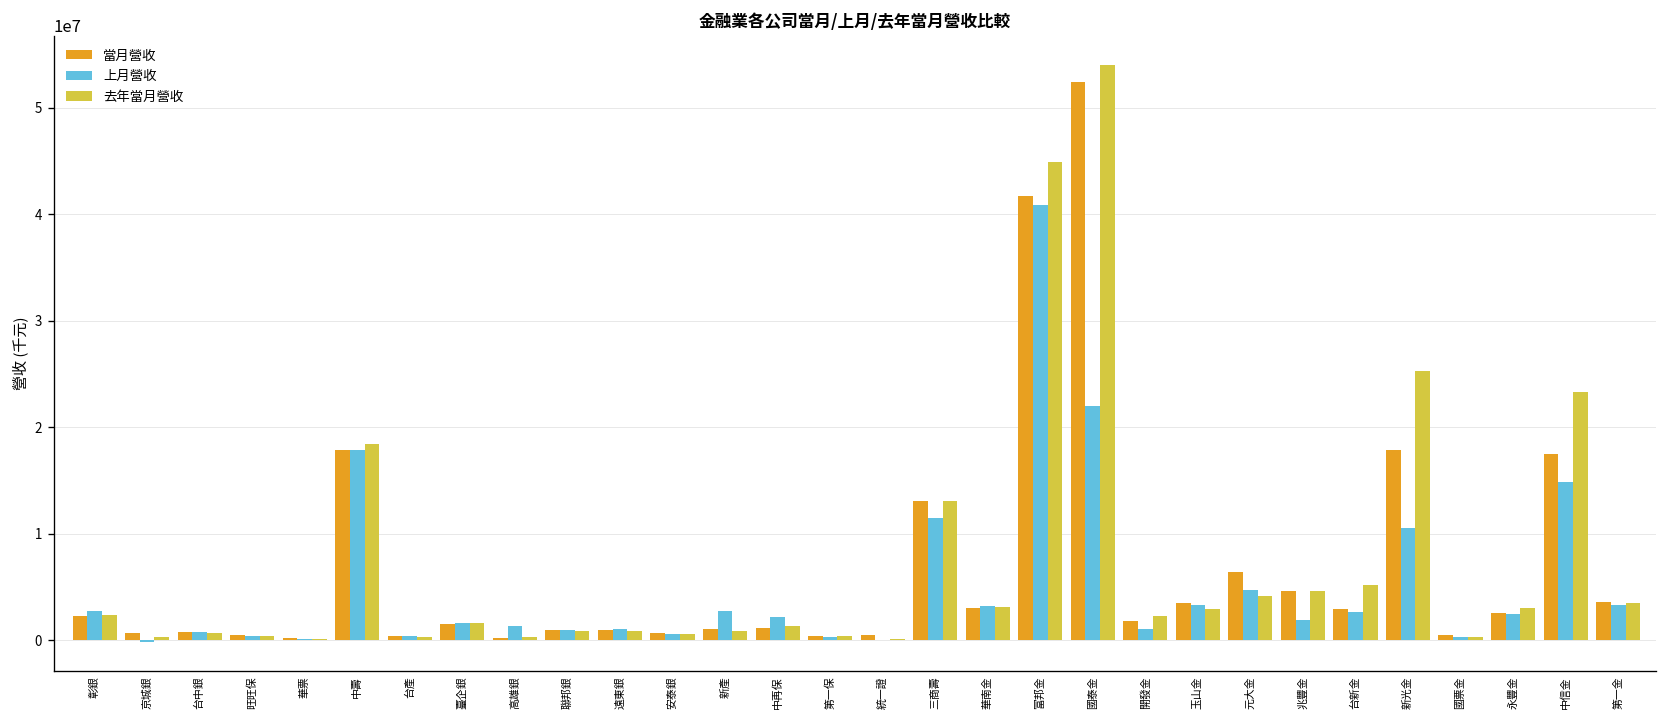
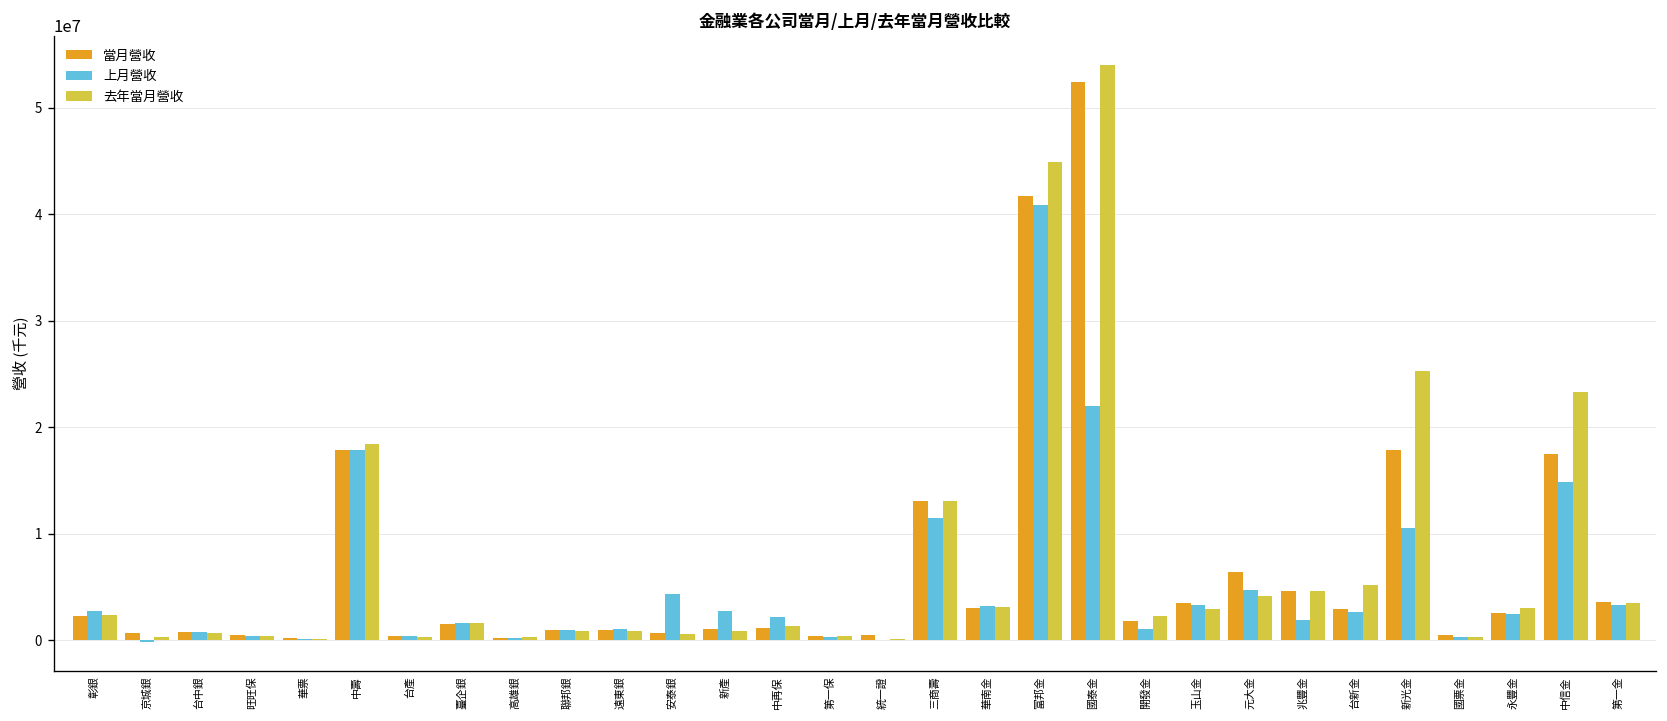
上月營收, 高雄銀: 1000000 -> 0
上月營收, 安泰銀: 1000000 -> 4000000
